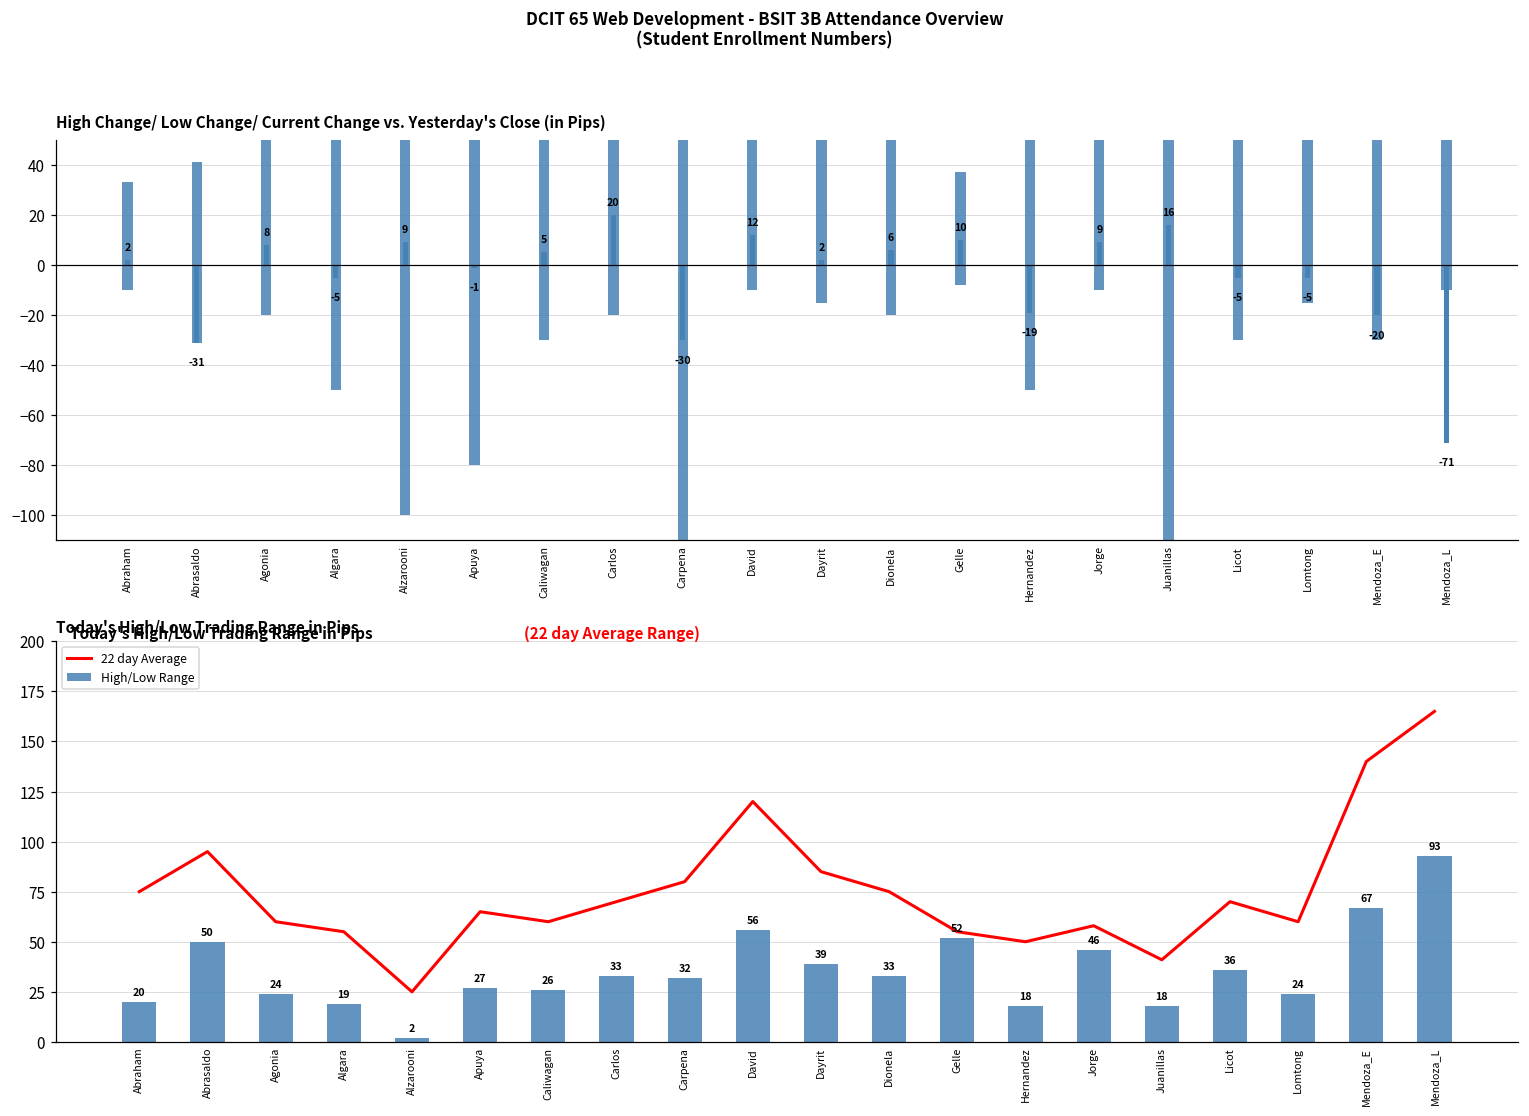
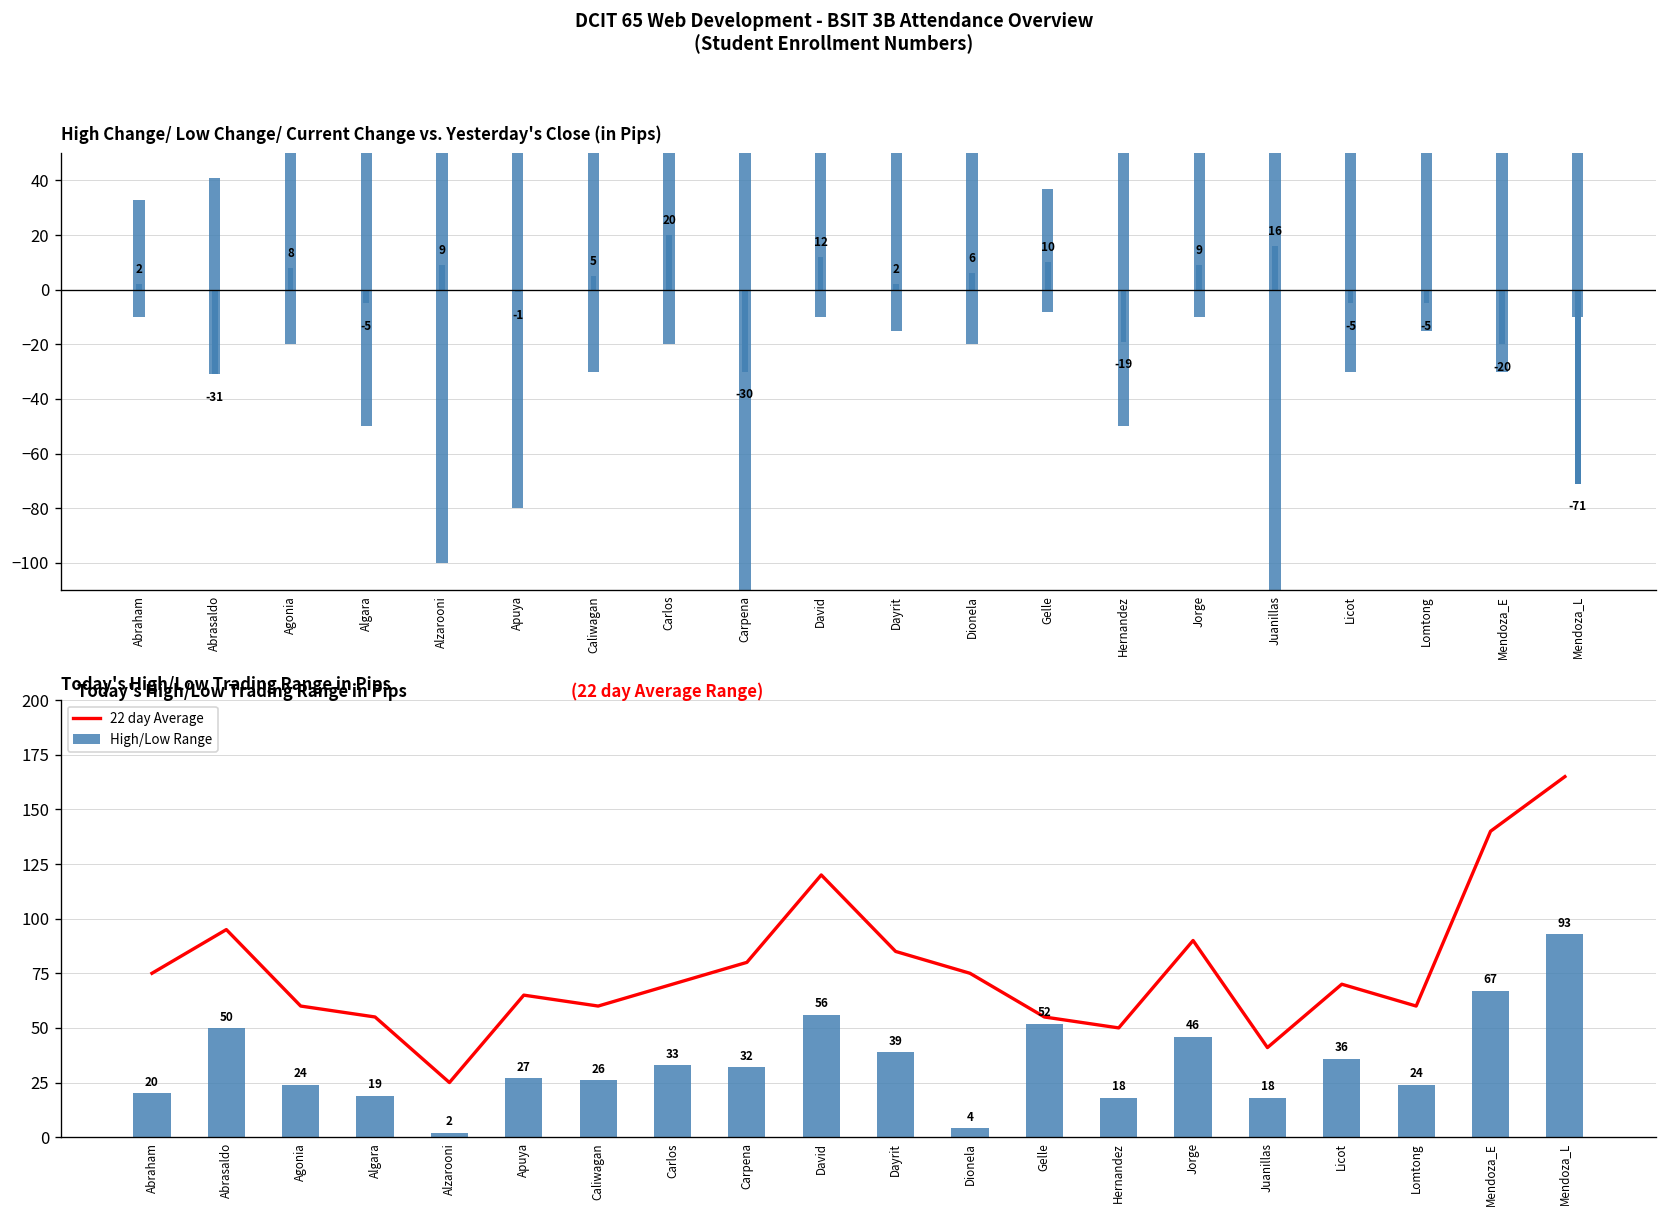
Today's High/Low Trading Range in Pips, High/Low Range, Dionela: 33 -> 4
Today's High/Low Trading Range in Pips, 22 day Average, Jorge: 58 -> 90
